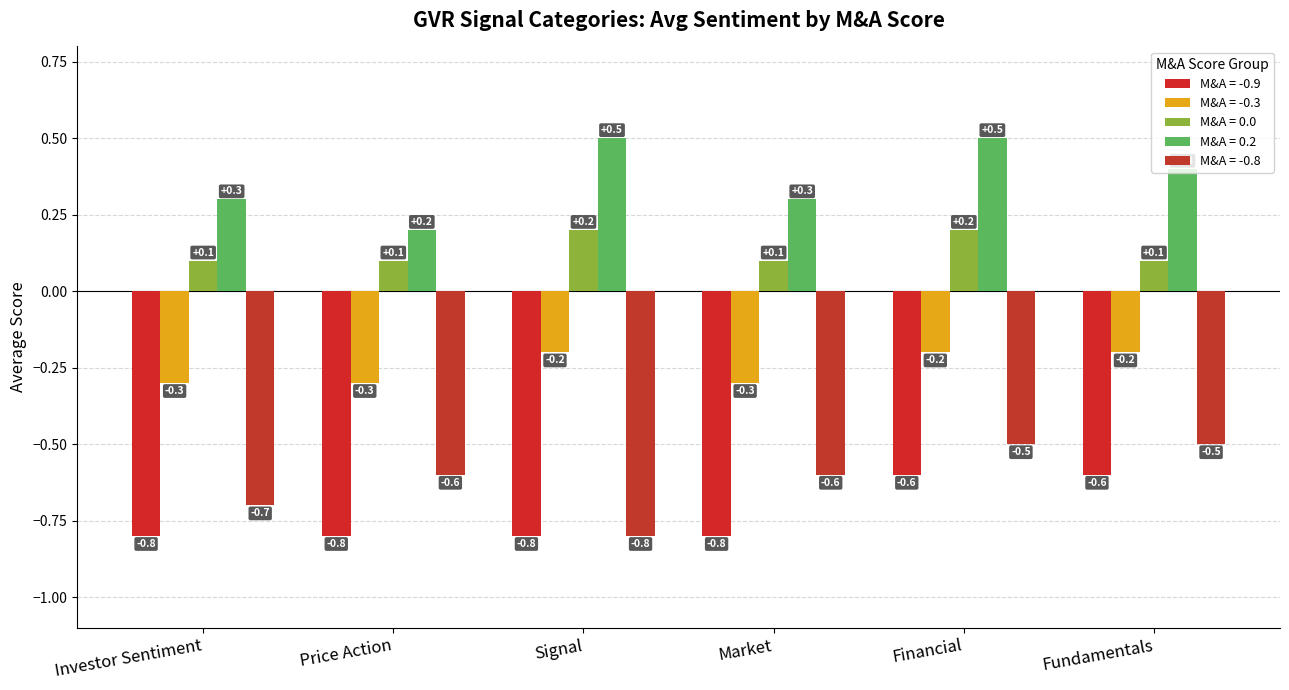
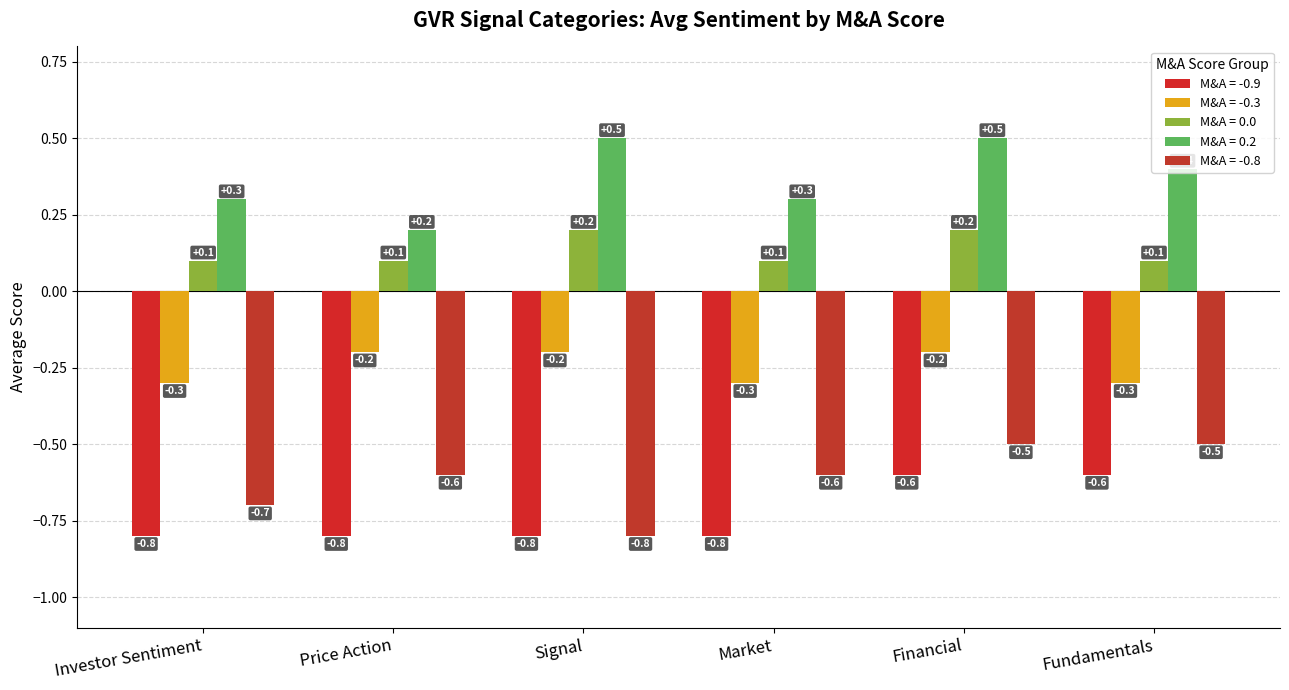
M&A = -0.3, Price Action: -0.3 -> -0.2
M&A = -0.3, Fundamentals: -0.2 -> -0.3
